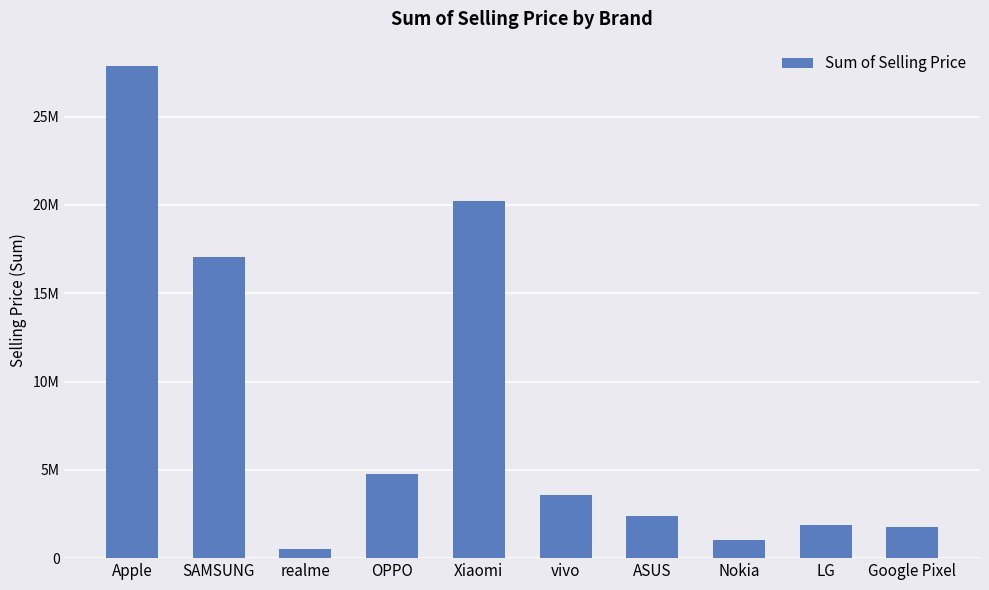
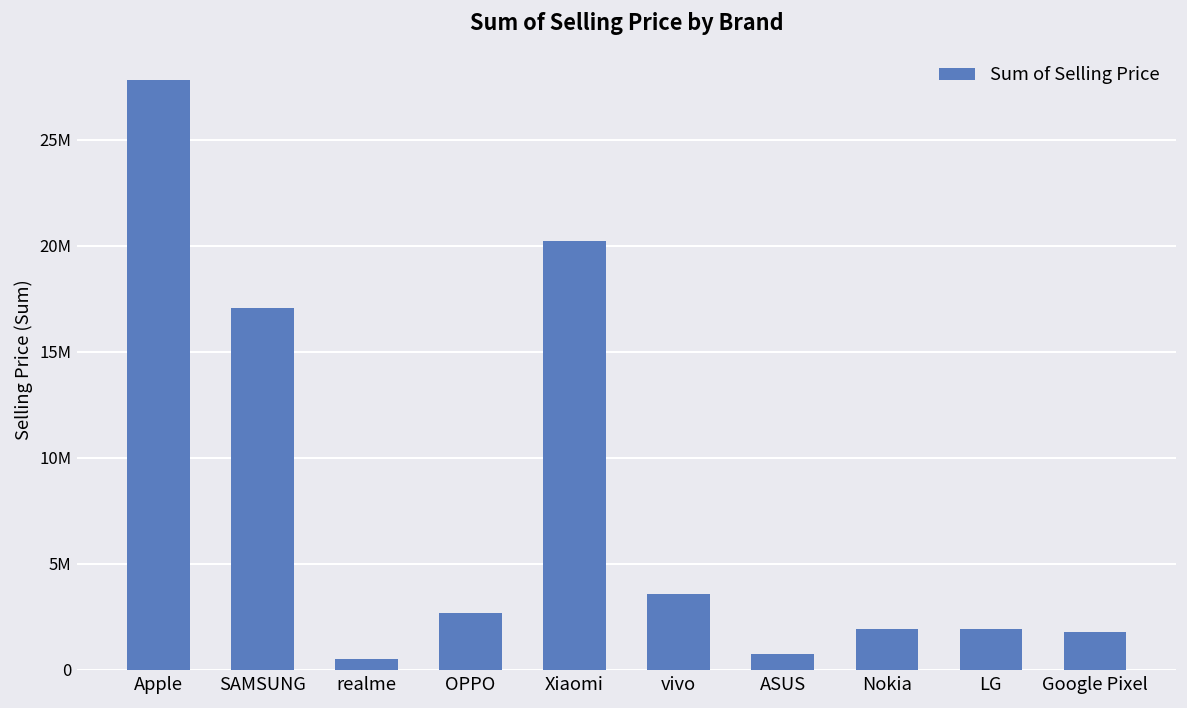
OPPO: 4800000 -> 2700000
ASUS: 2400000 -> 700000
Nokia: 1100000 -> 1900000
